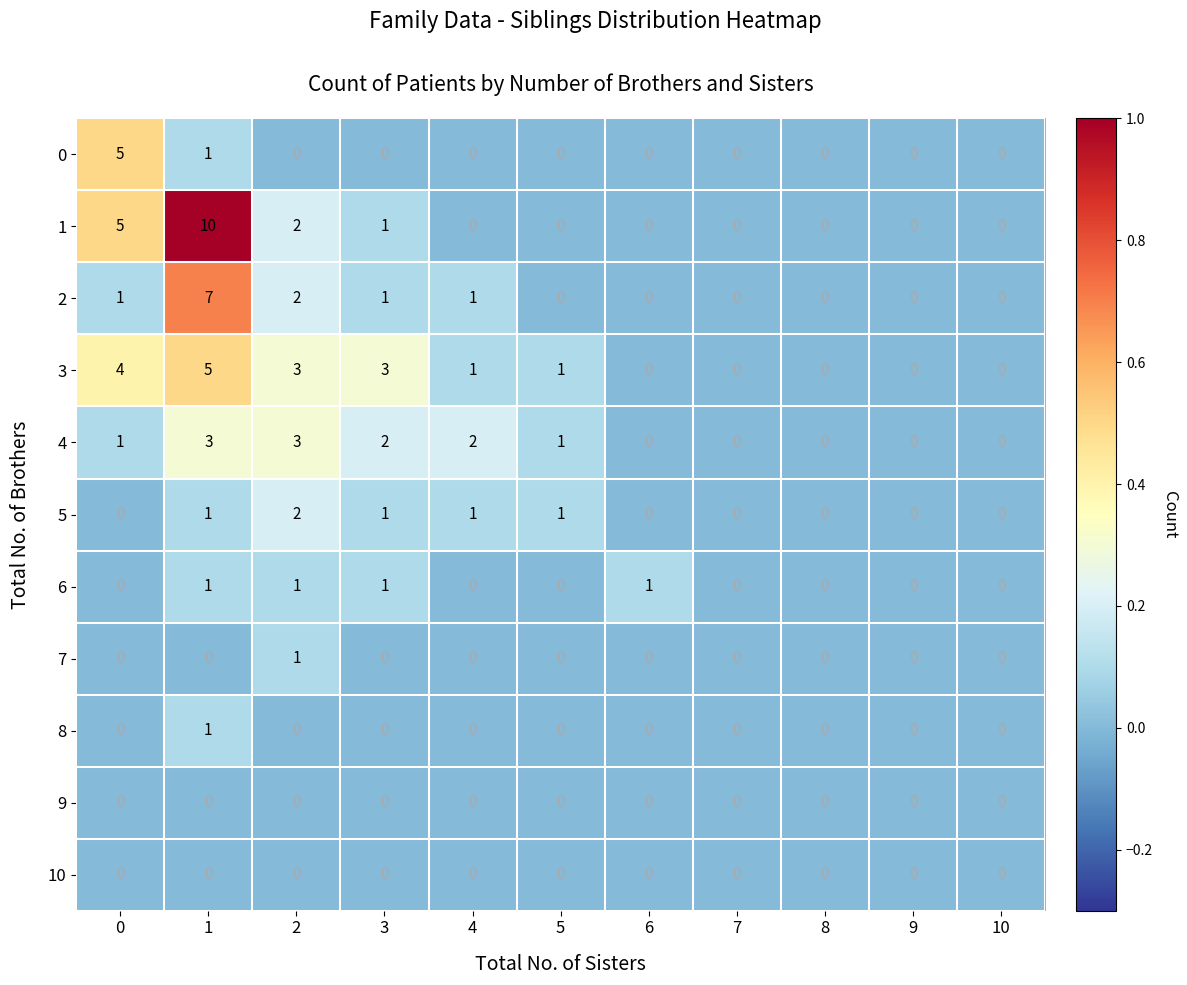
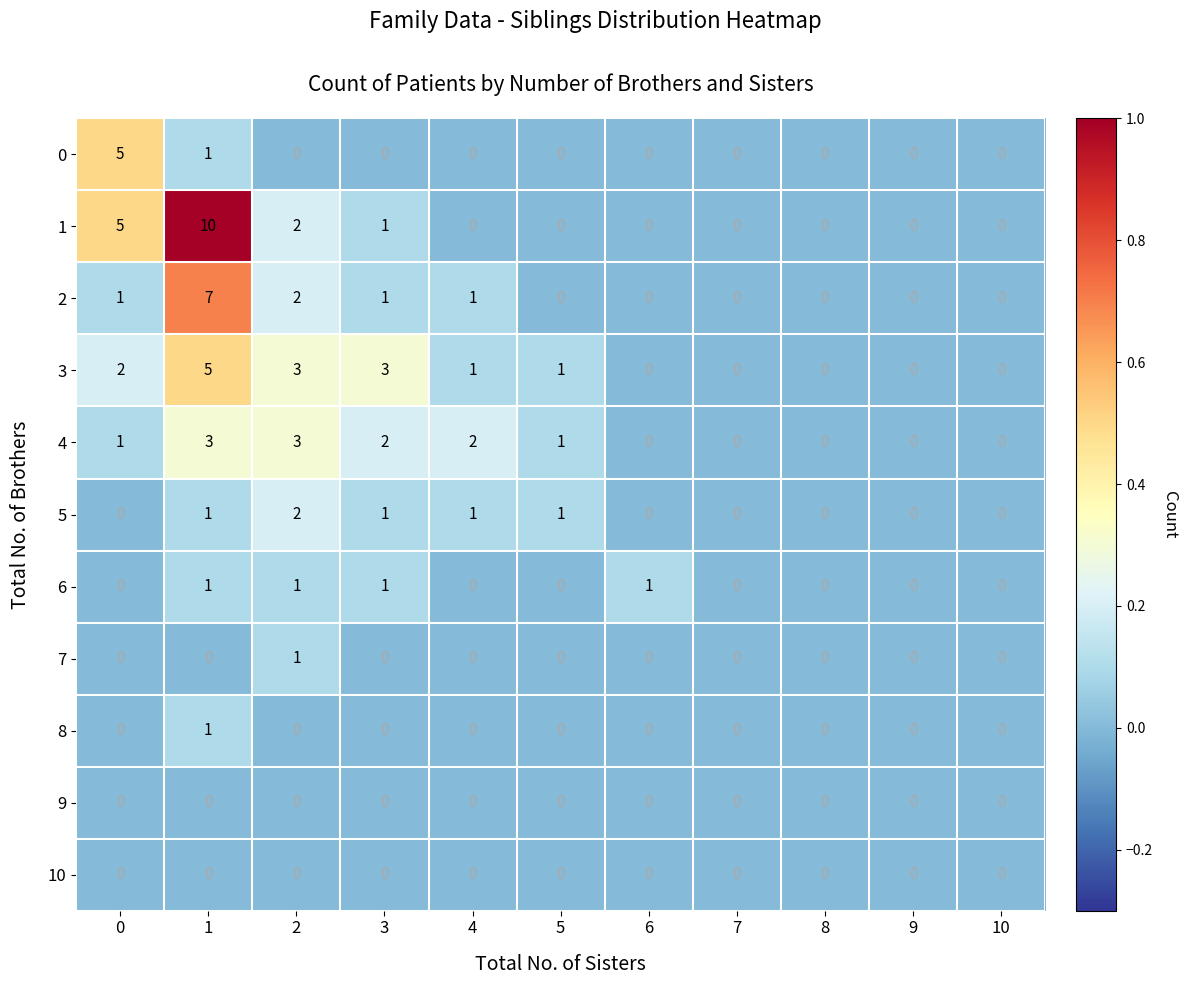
3, 0: 4 -> 2
